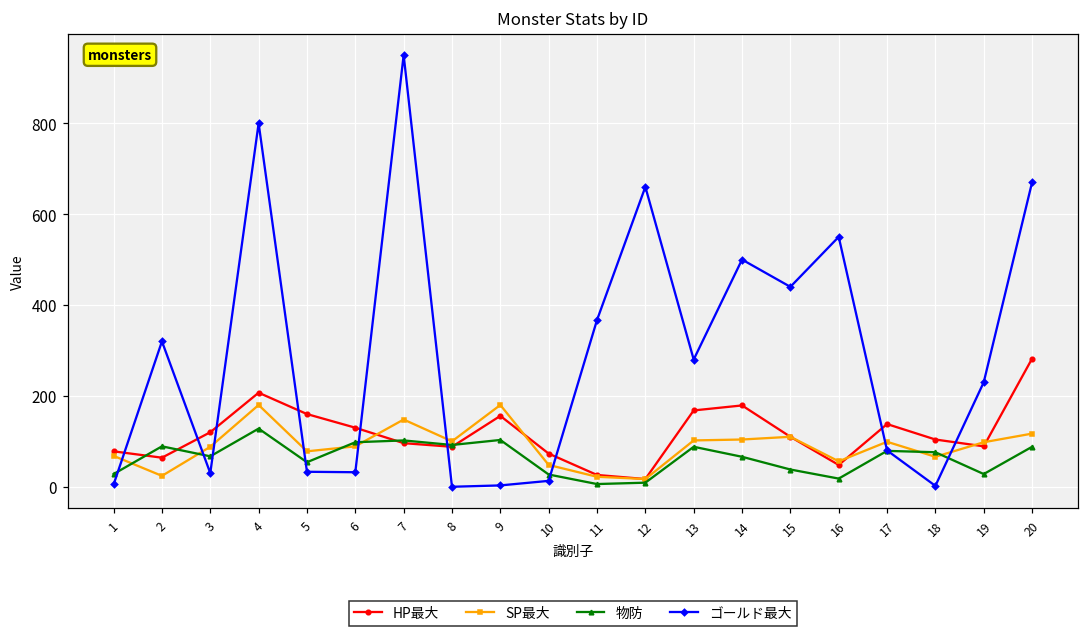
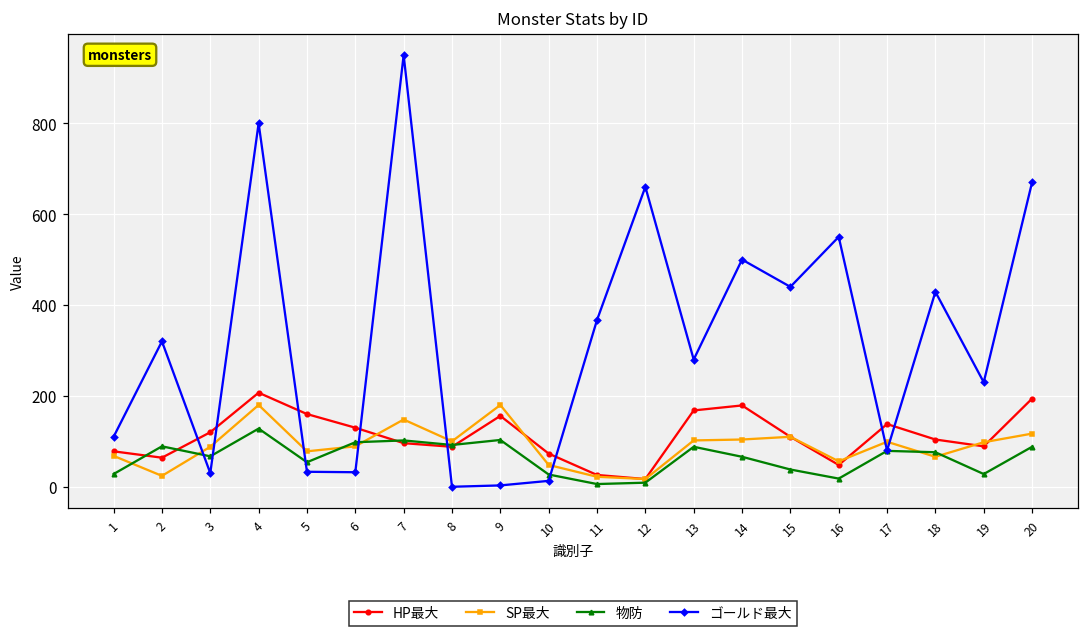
ゴールド最大, 1: 10 -> 110
ゴールド最大, 18: 0 -> 430
HP最大, 20: 280 -> 190
